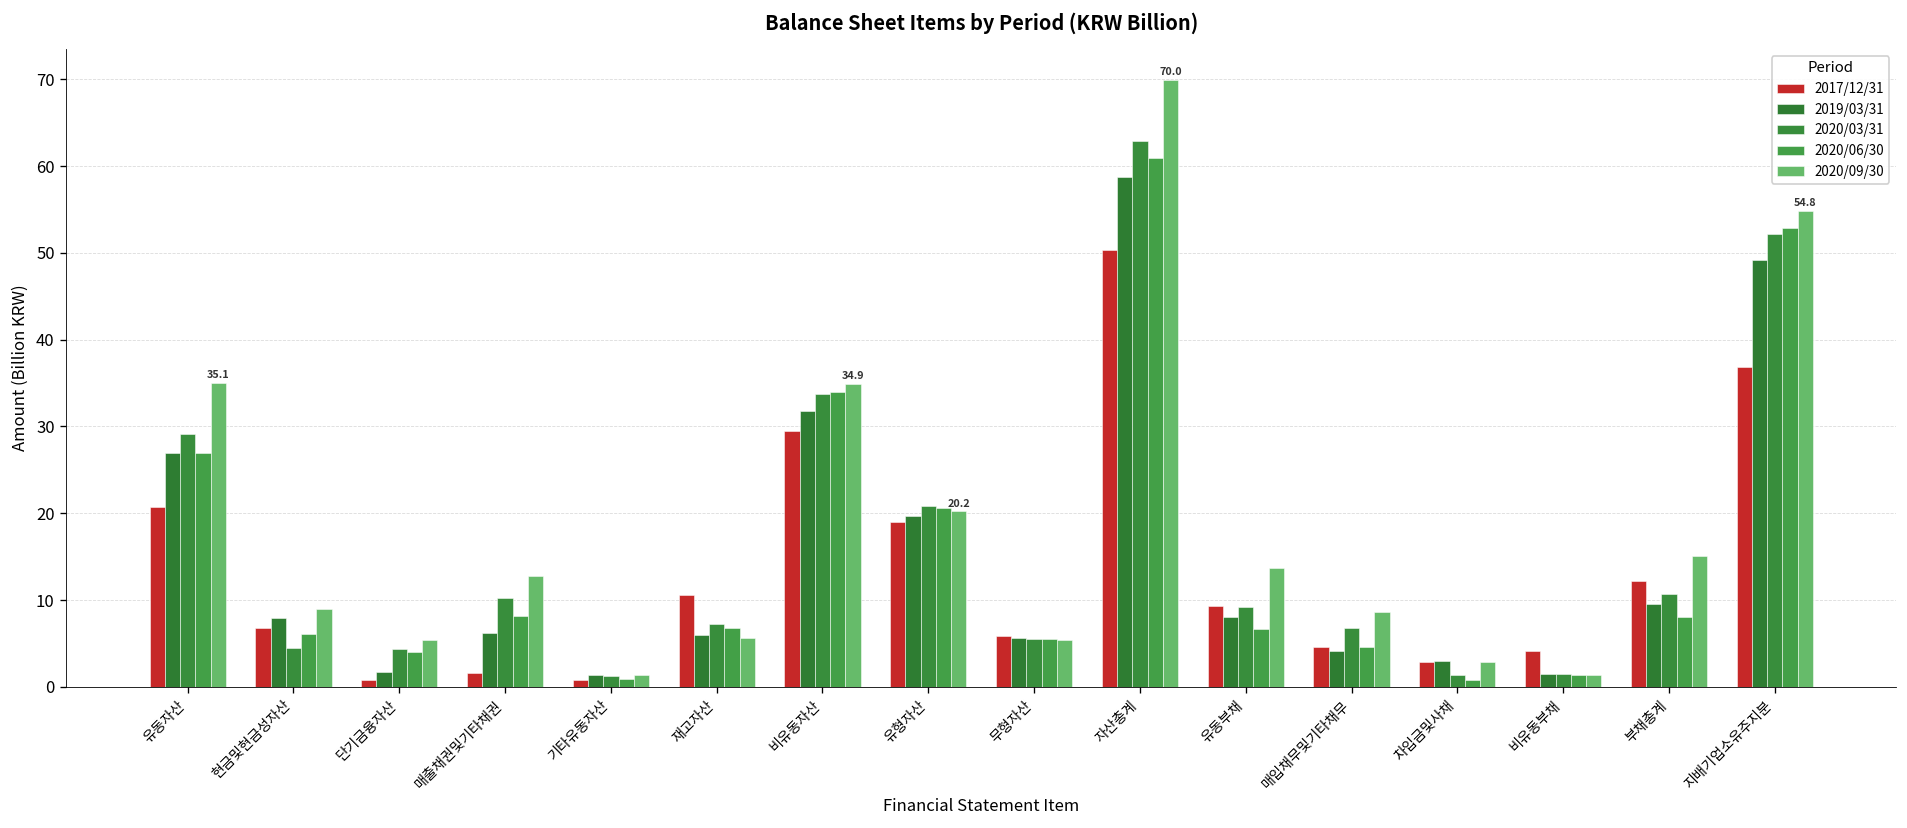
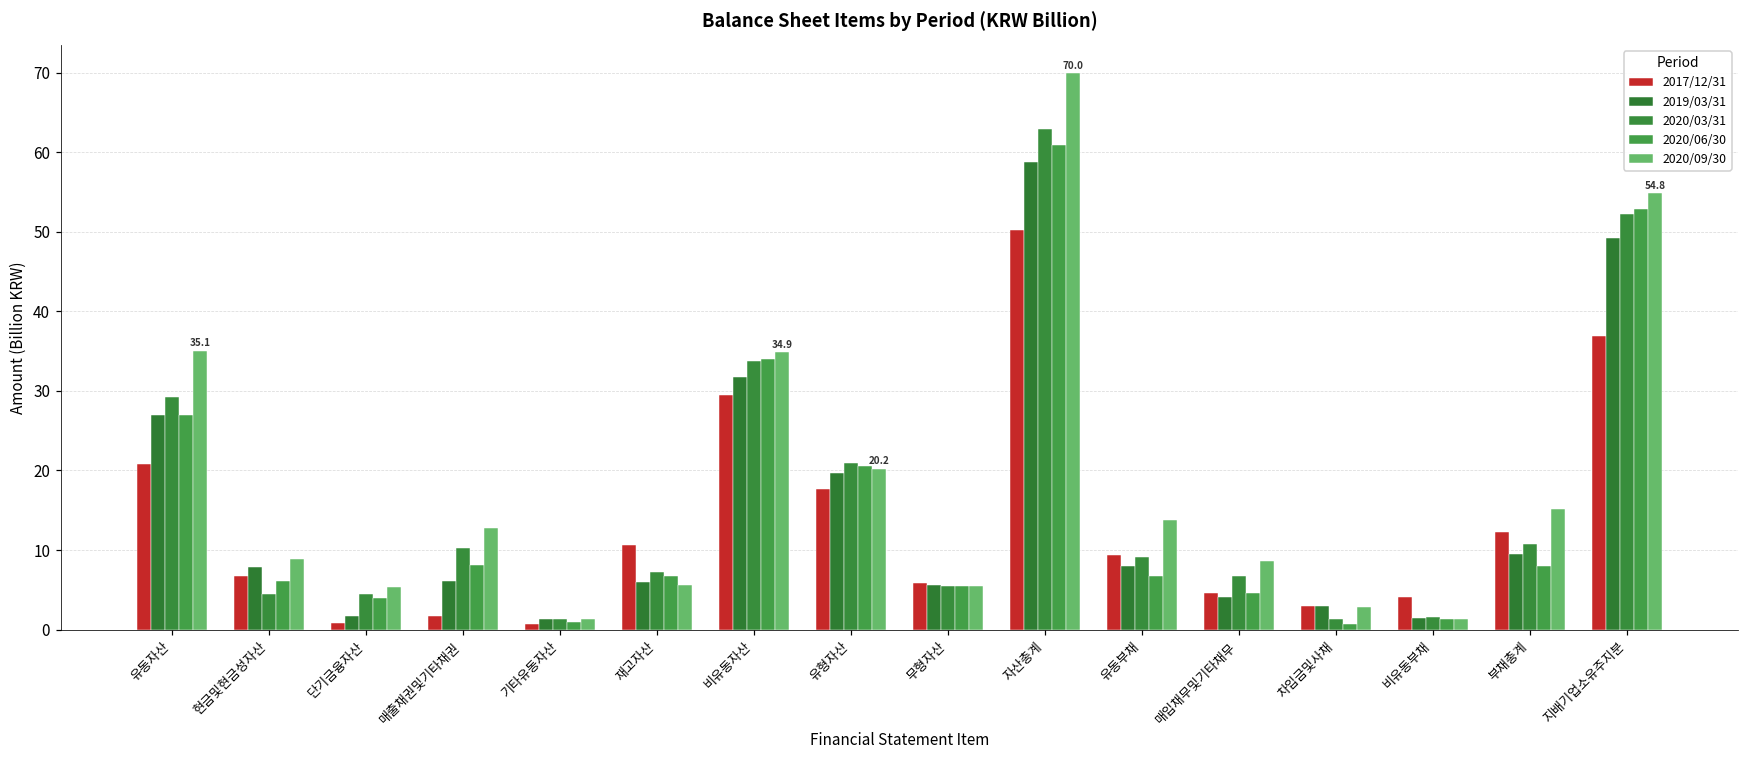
2017/12/31, 유형자산: 19 -> 18
